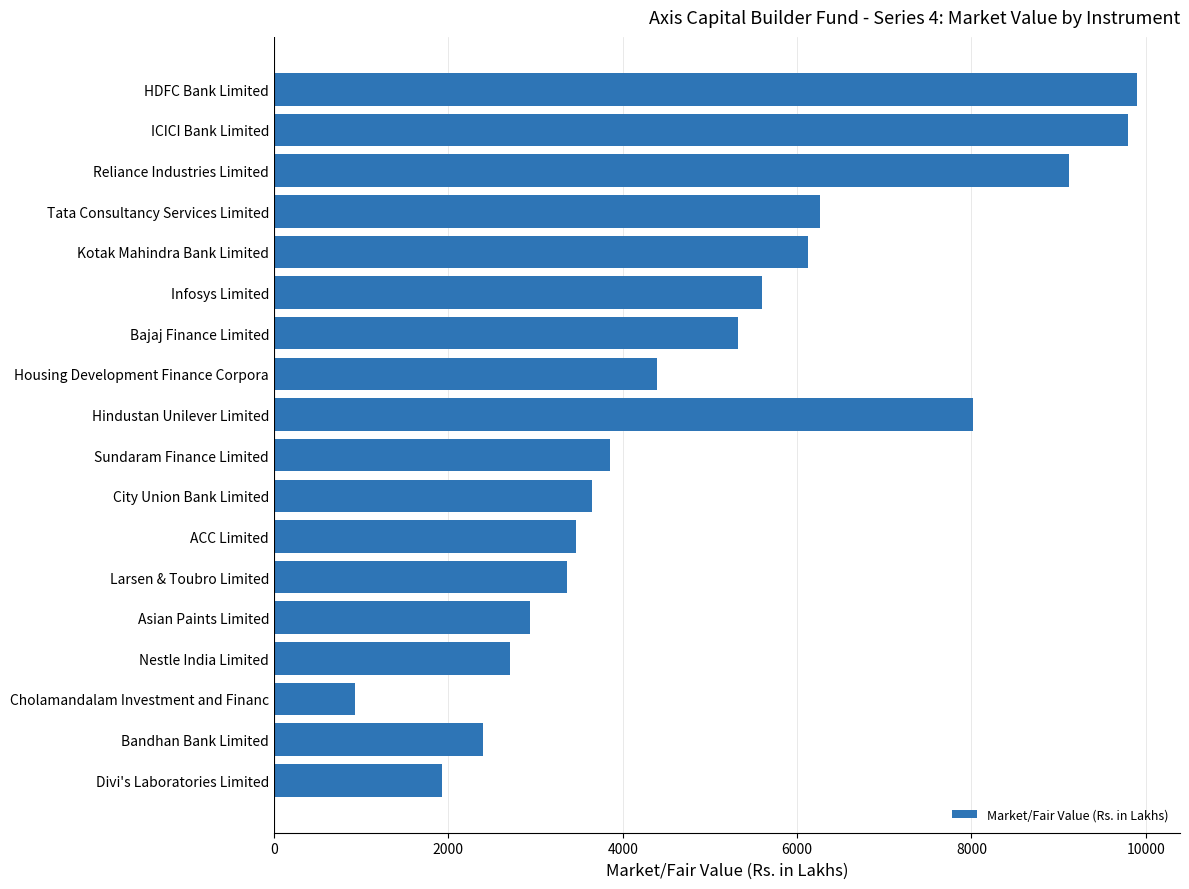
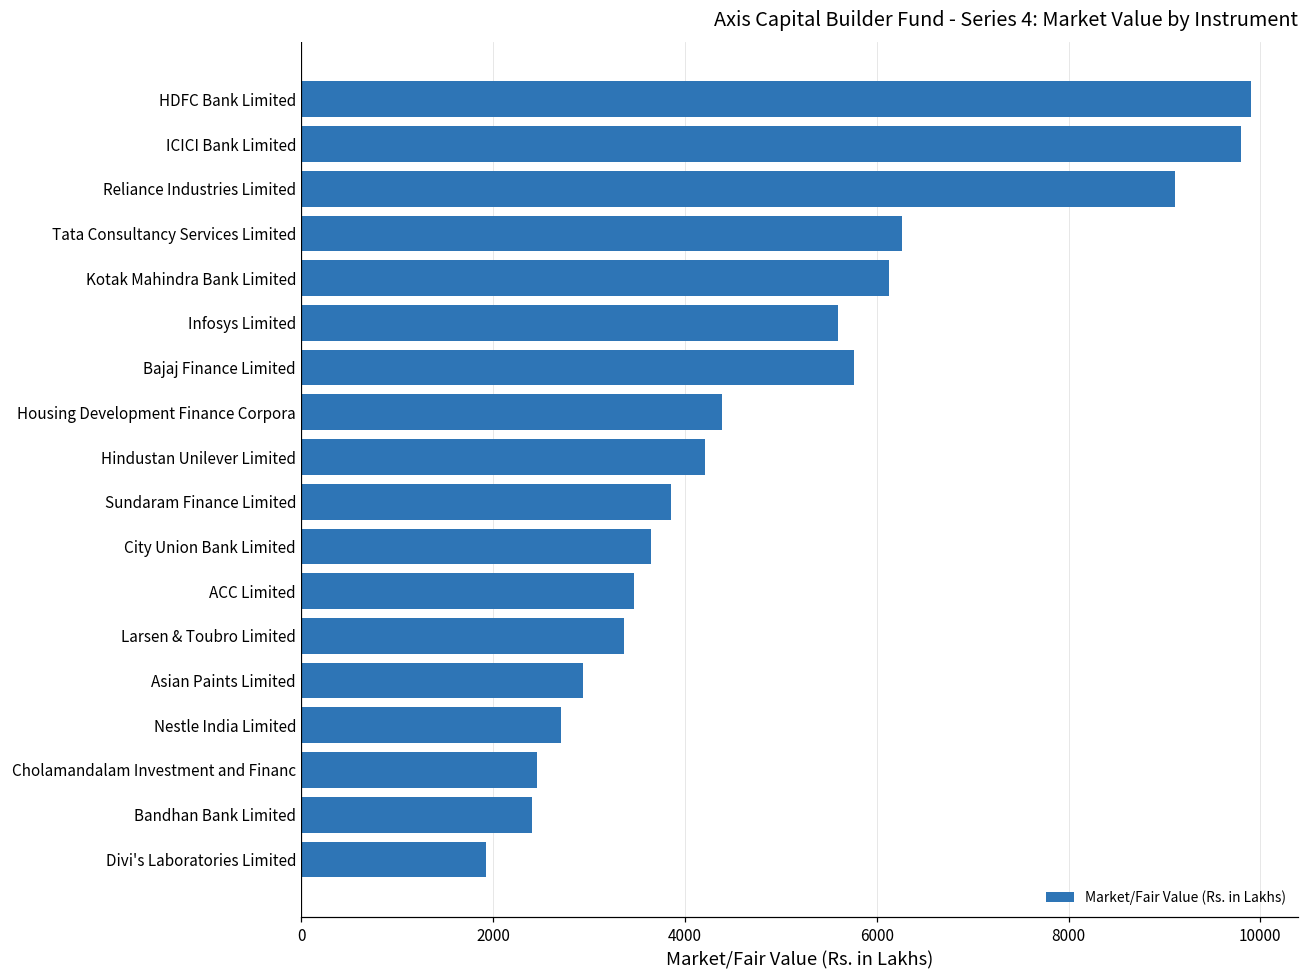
Bajaj Finance Limited: 5300 -> 5800
Hindustan Unilever Limited: 8000 -> 4200
Cholamandalam Investment and Financ: 900 -> 2500
